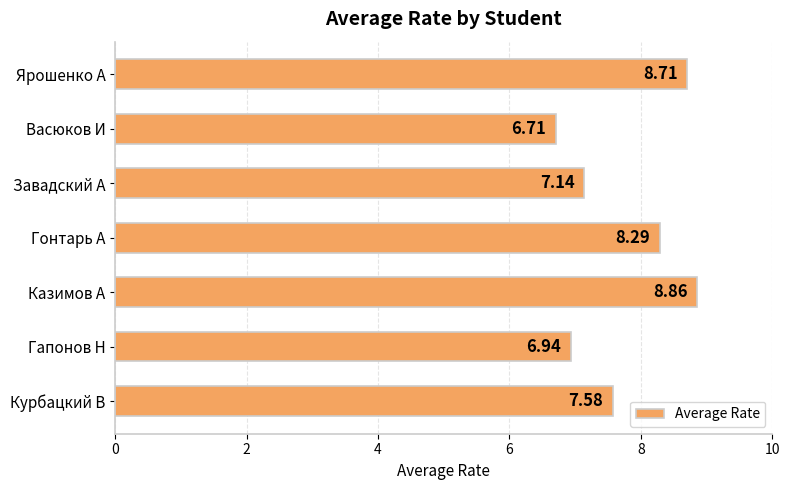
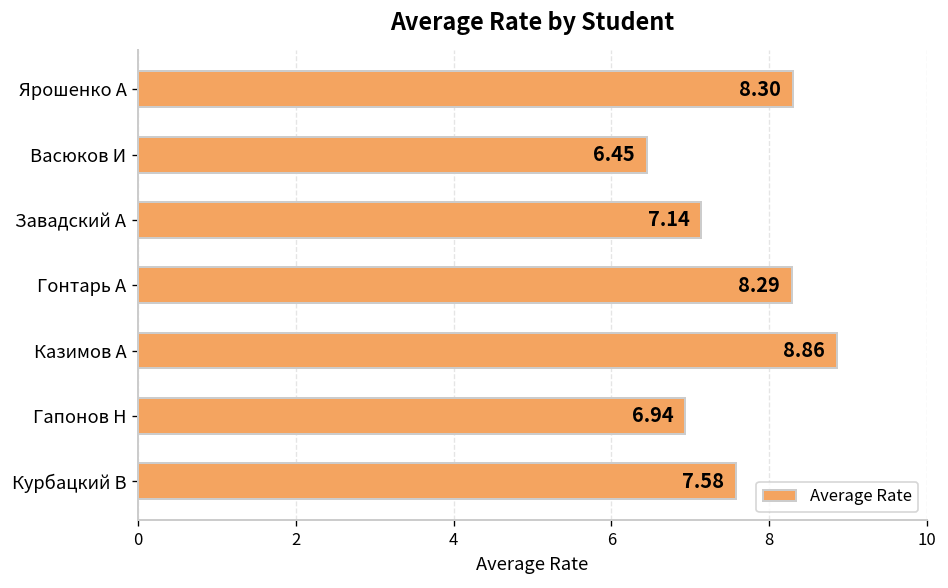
Ярошенко А: 8.71 -> 8.30
Васюков И: 6.71 -> 6.45
